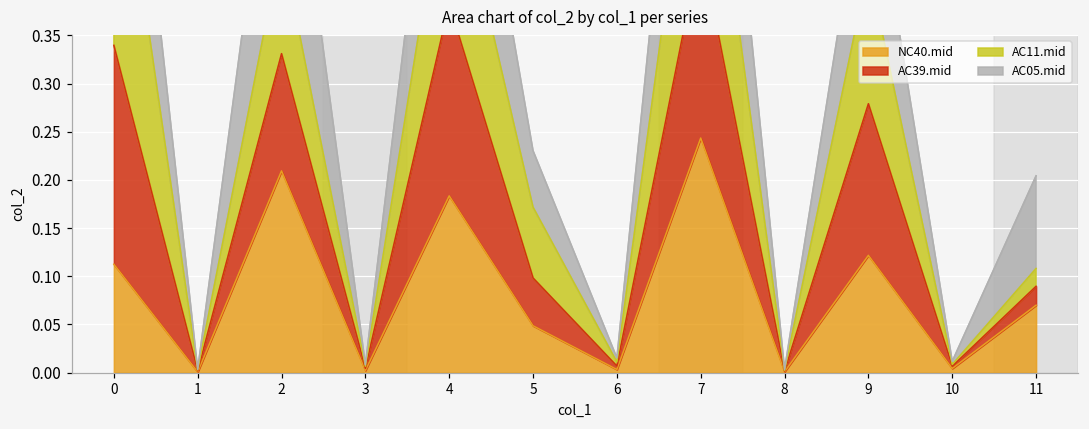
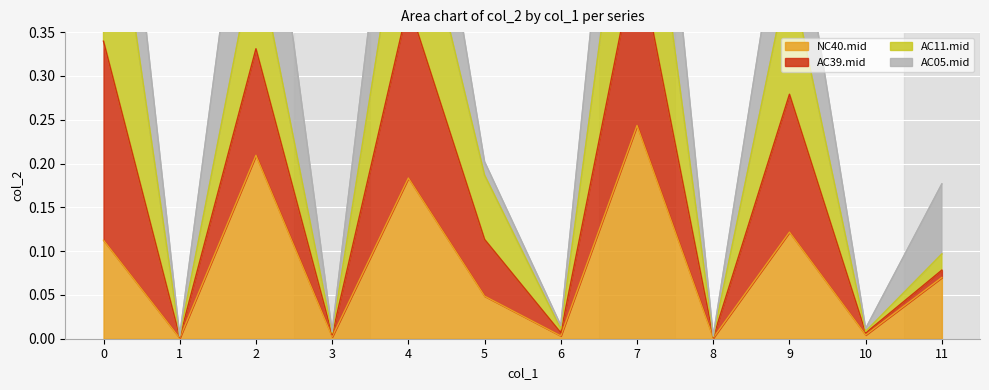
AC39.mid, 5: 0.05 -> 0.06
AC05.mid, 5: 0.06 -> 0.02
AC39.mid, 11: 0.02 -> 0.01
AC05.mid, 11: 0.10 -> 0.08
